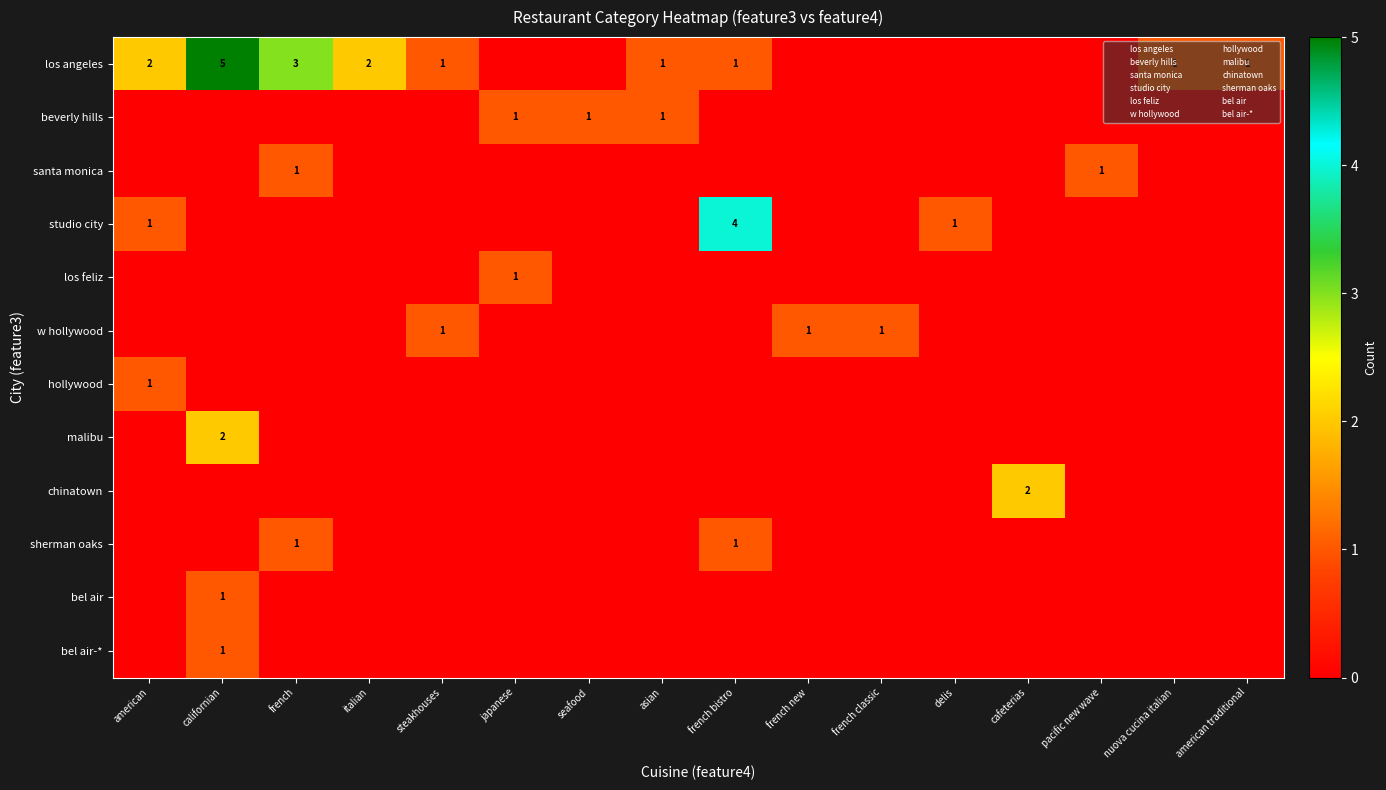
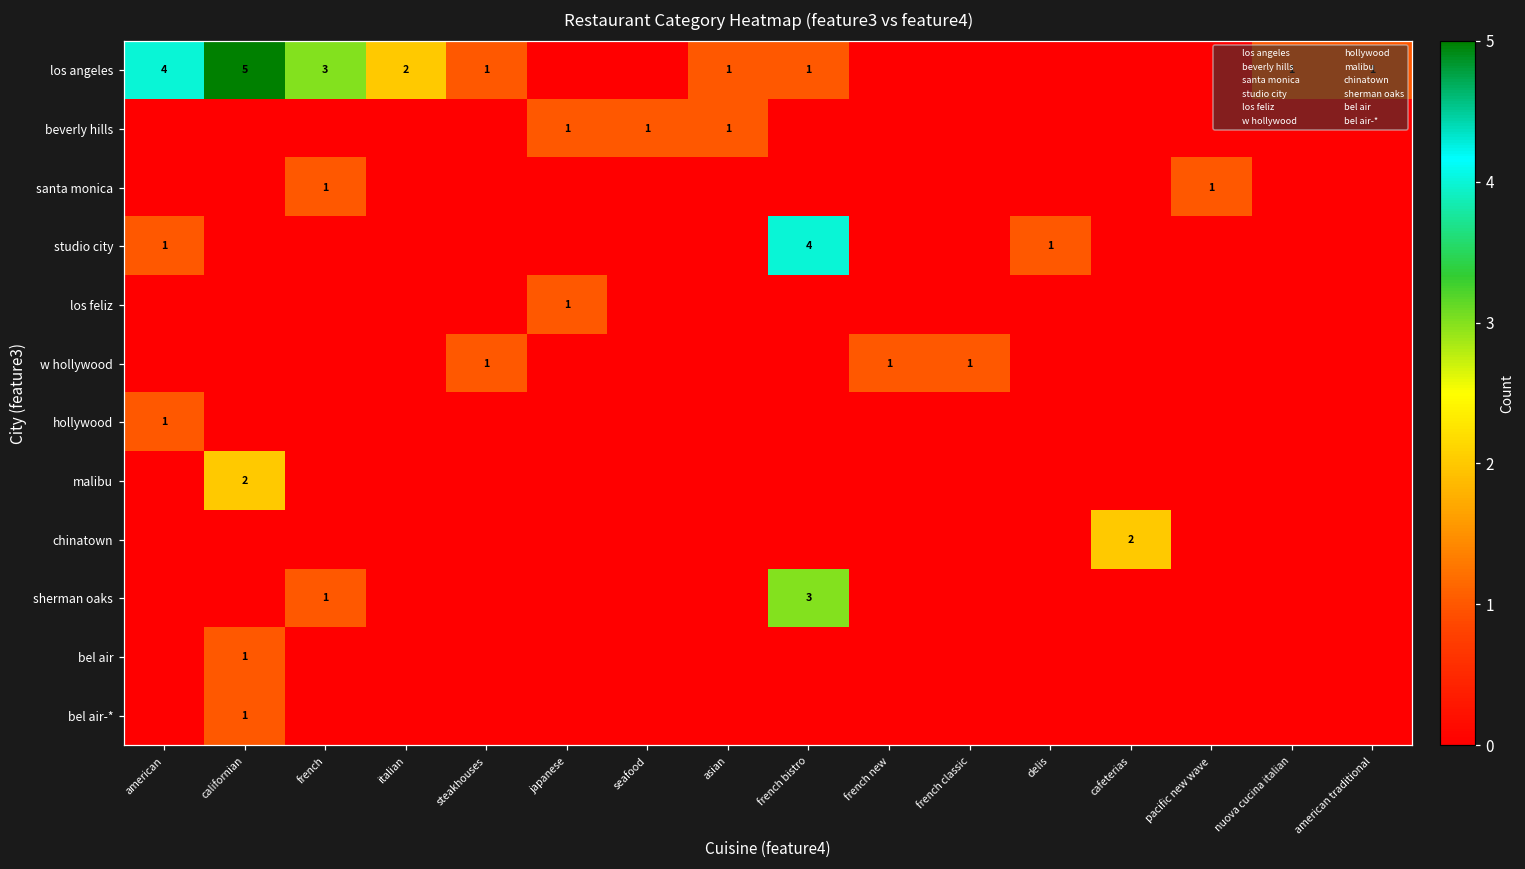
los angeles, american: 2 -> 4
sherman oaks, french bistro: 1 -> 3
